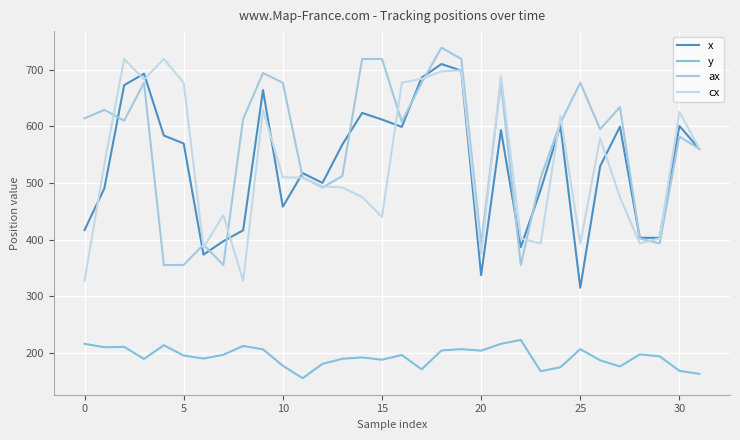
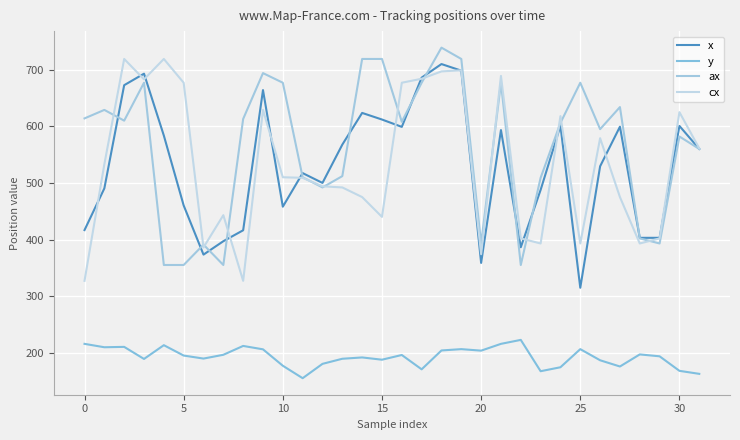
x, 5: 570 -> 460
x, 20: 340 -> 360
